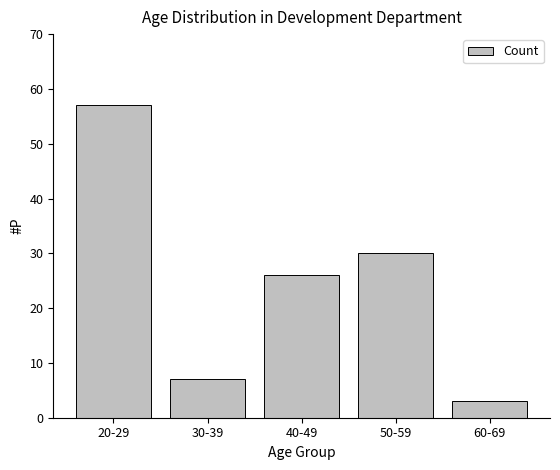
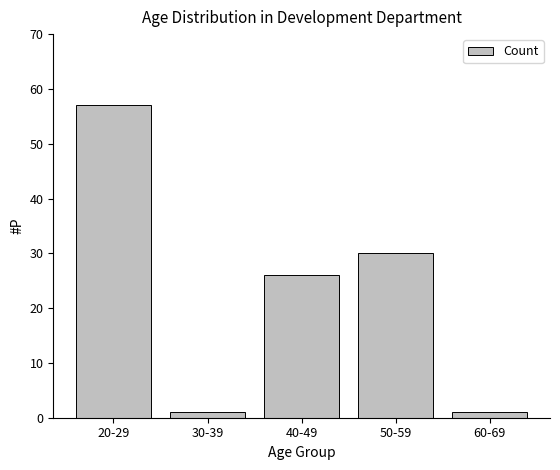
30-39: 7 -> 1
60-69: 3 -> 1
